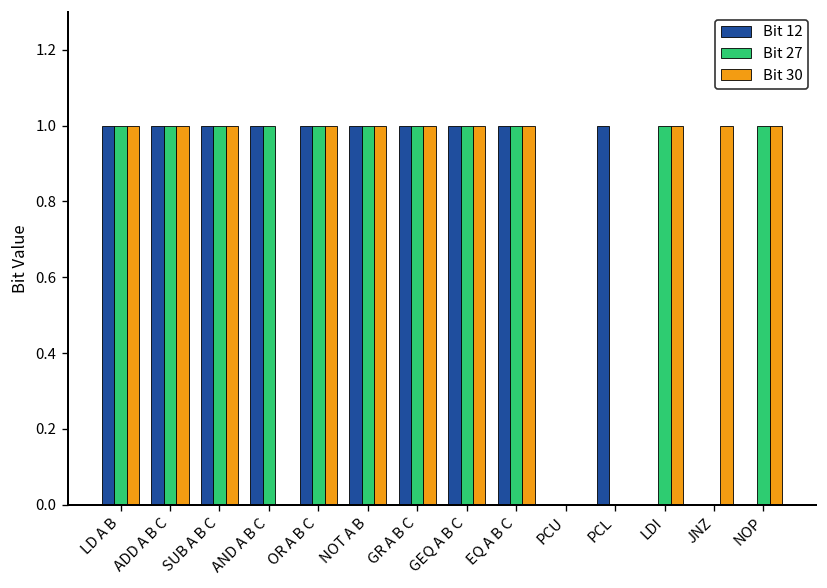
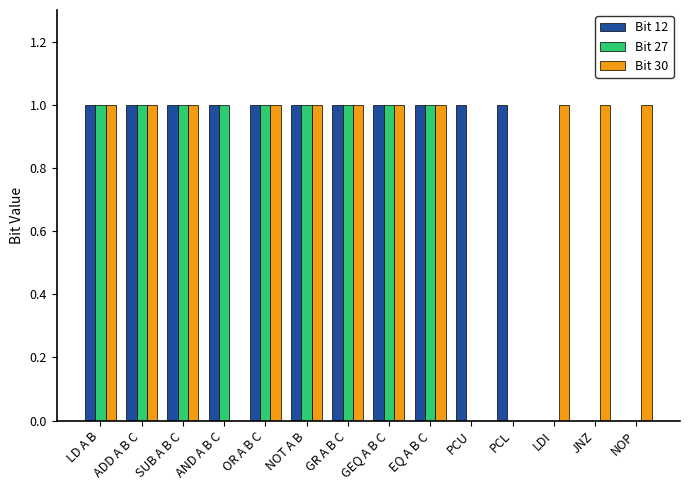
Bit 12, PCU: 0 -> 1
Bit 27, LDI: 1 -> 0
Bit 27, NOP: 1 -> 0
